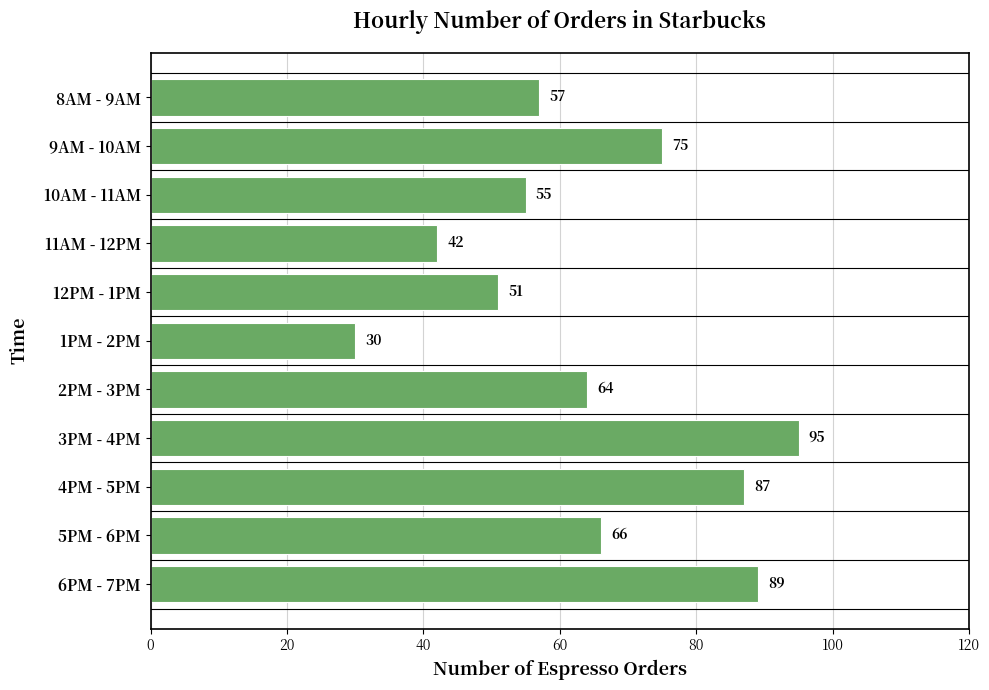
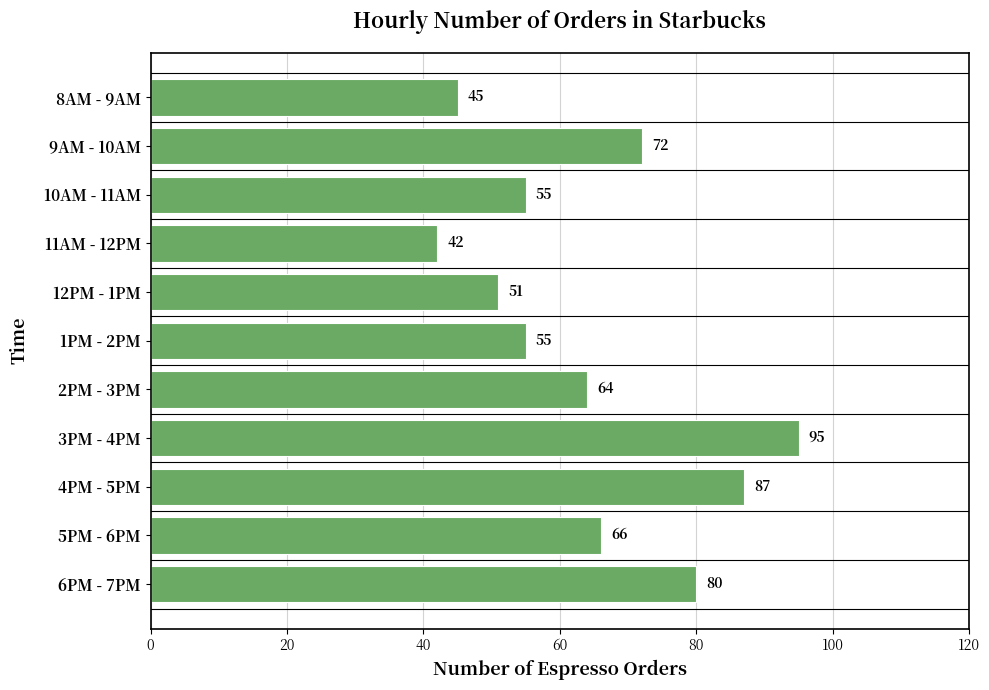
8AM - 9AM: 57 -> 45
9AM - 10AM: 75 -> 72
1PM - 2PM: 30 -> 55
6PM - 7PM: 89 -> 80
